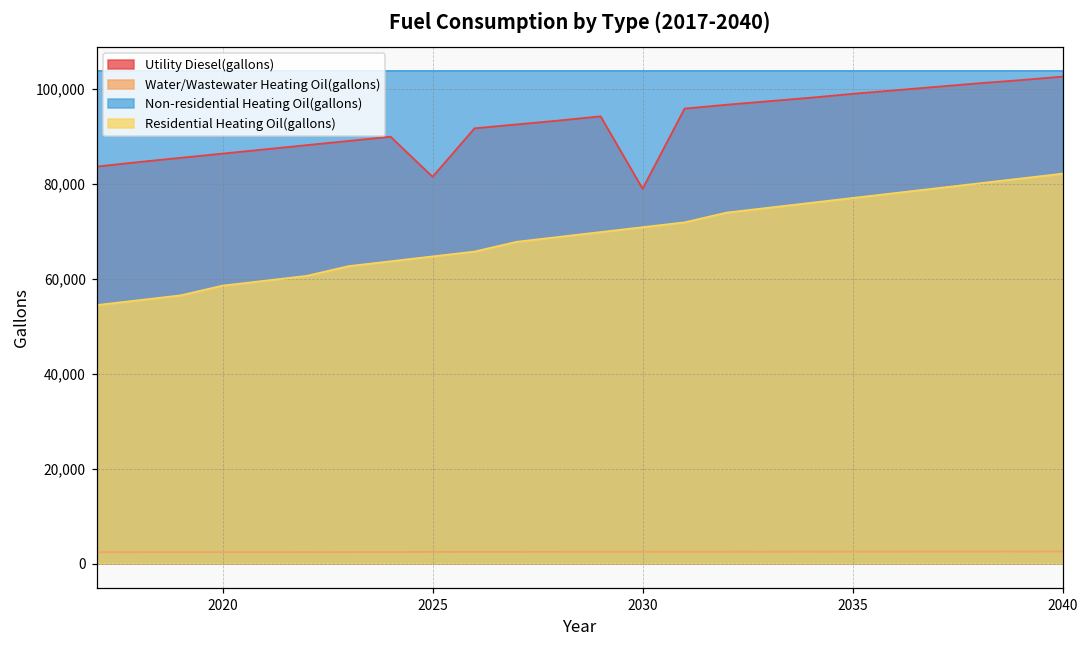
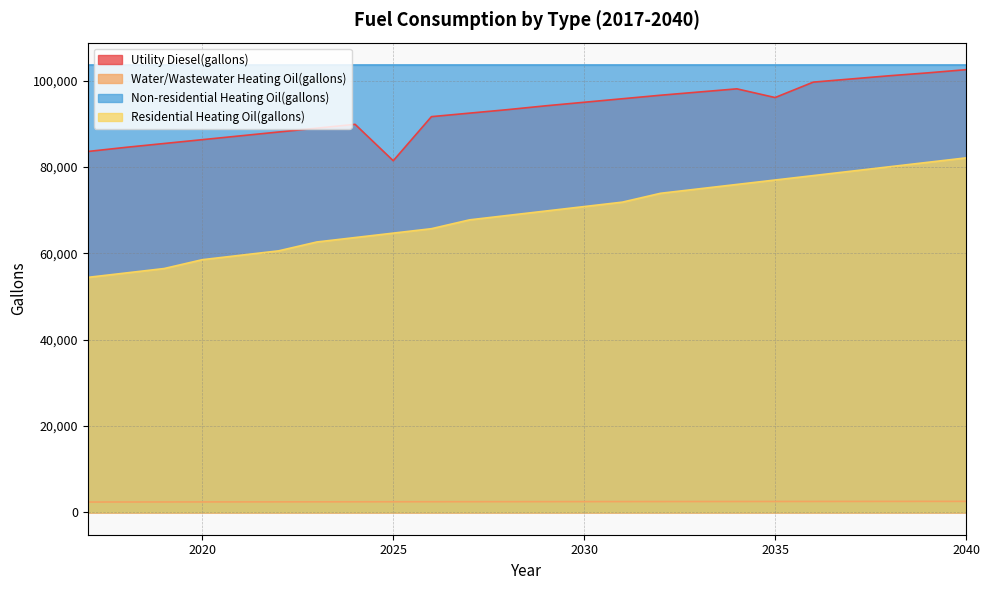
Utility Diesel(gallons), 2030: 79,000 -> 95,000
Utility Diesel(gallons), 2035: 99,000 -> 96,000
